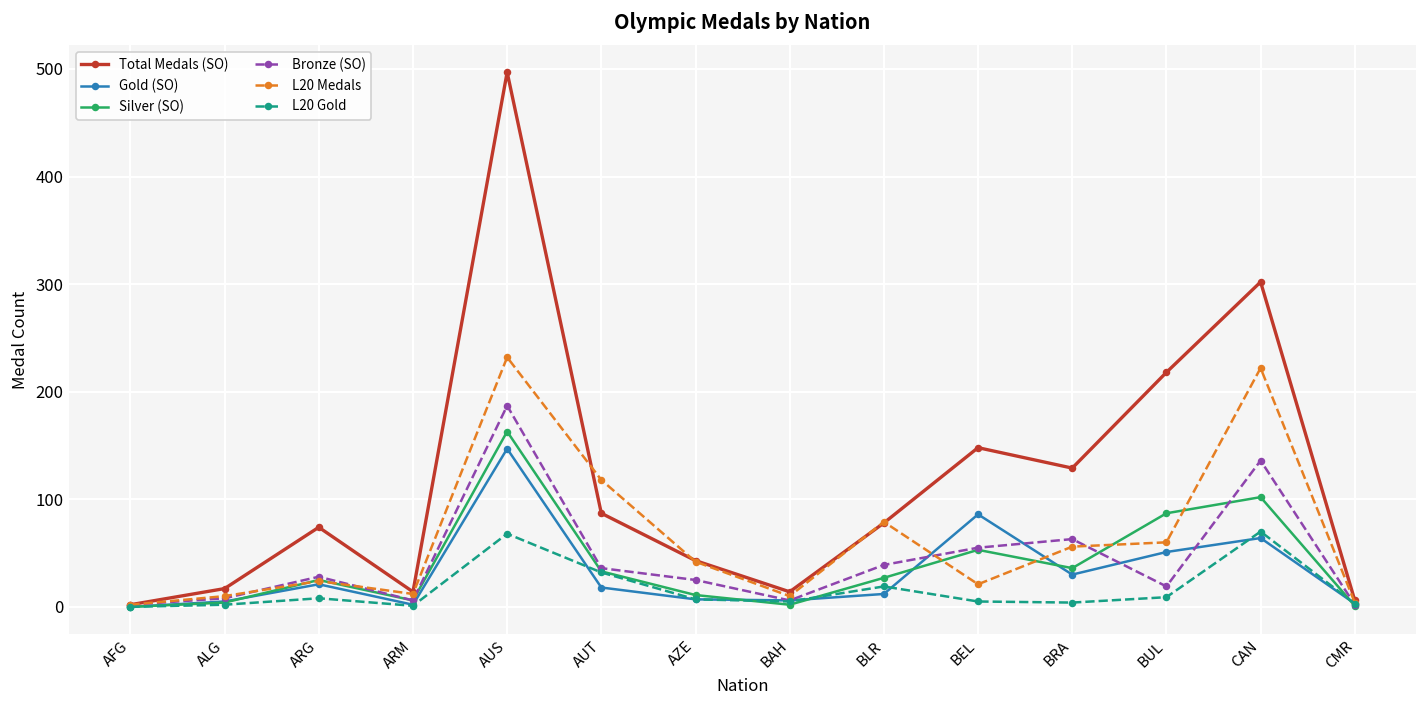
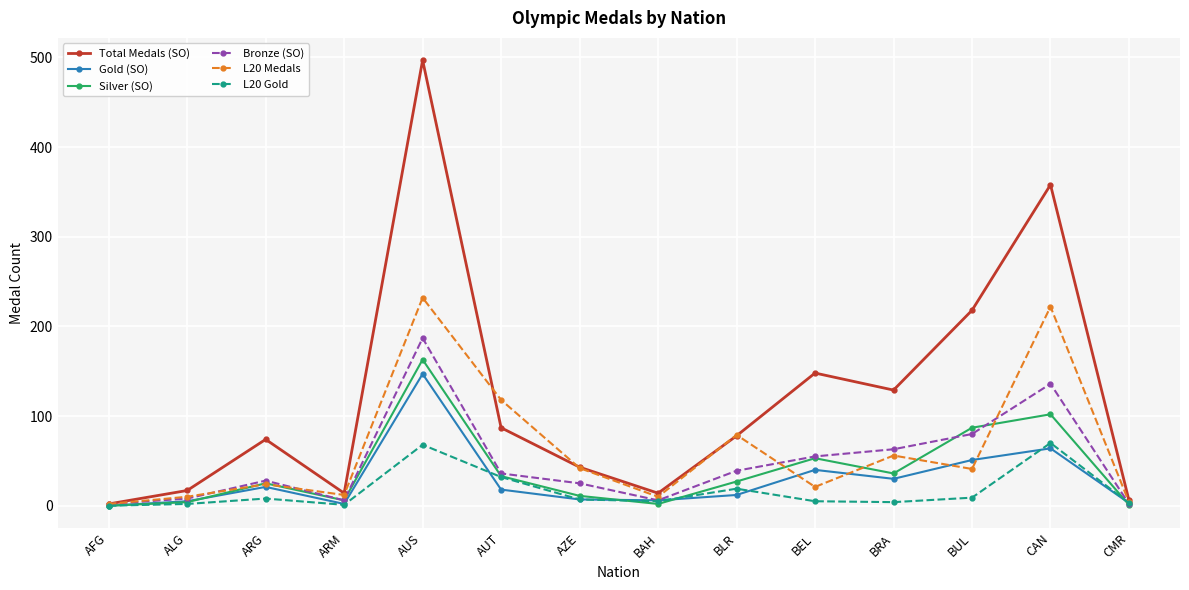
Gold (SO), BEL: 90 -> 40
Bronze (SO), BUL: 20 -> 80
L20 Medals, BUL: 60 -> 40
Total Medals (SO), CAN: 300 -> 360
